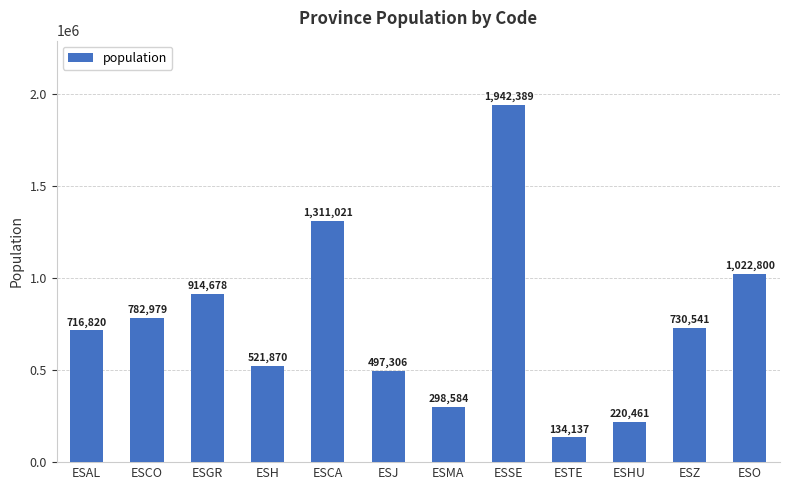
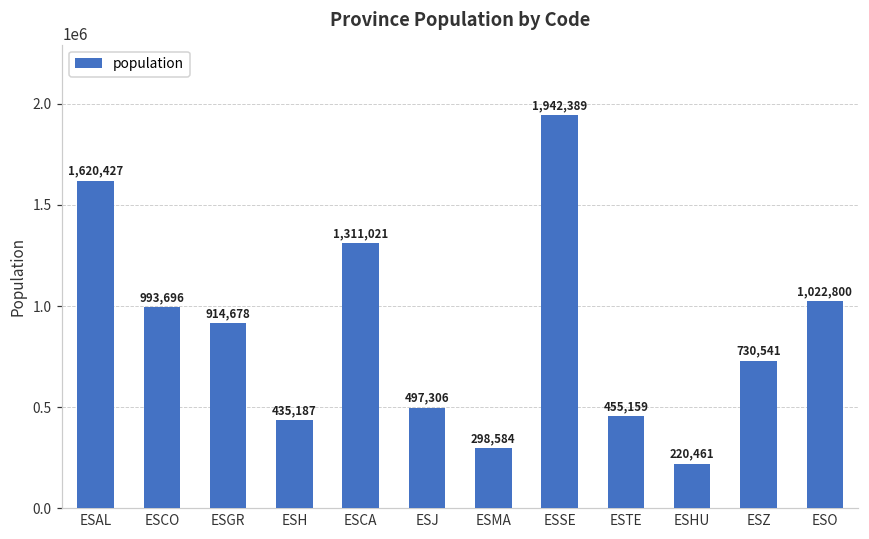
ESAL: 716,820 -> 1,620,427
ESCO: 782,979 -> 993,696
ESH: 521,870 -> 435,187
ESTE: 134,137 -> 455,159
